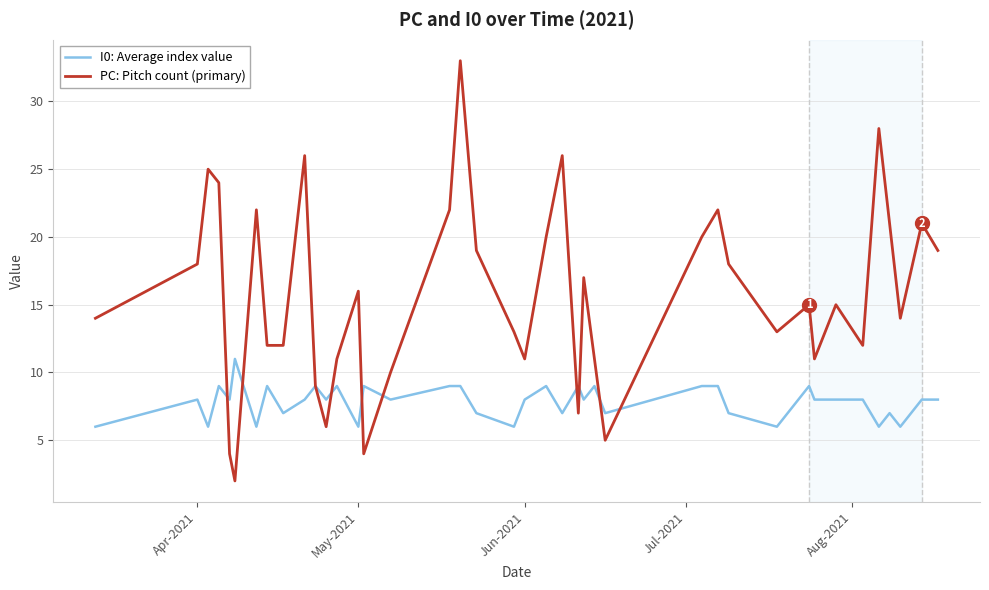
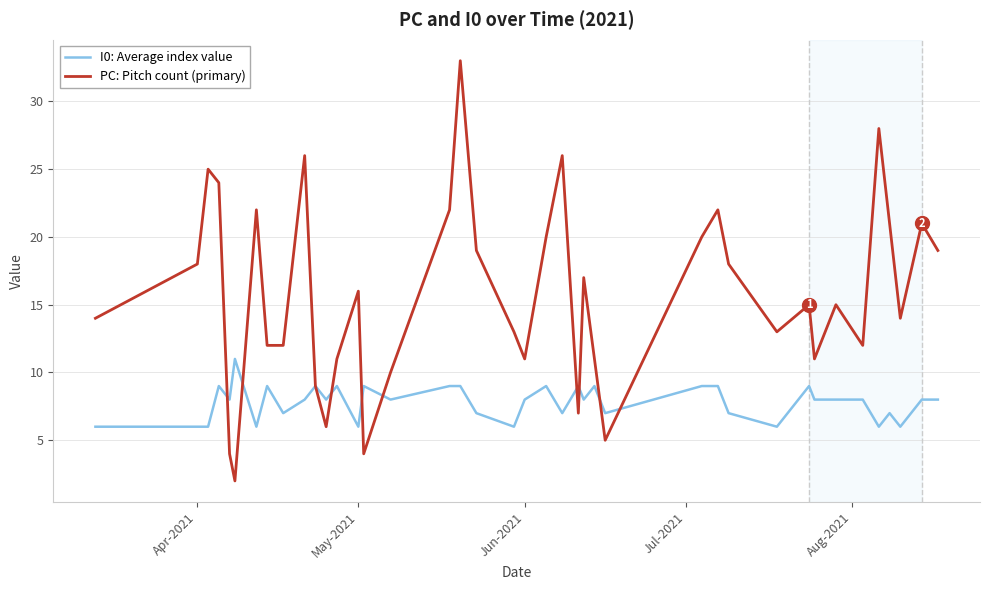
I0: Average index value, Apr-2021: 8 -> 6
